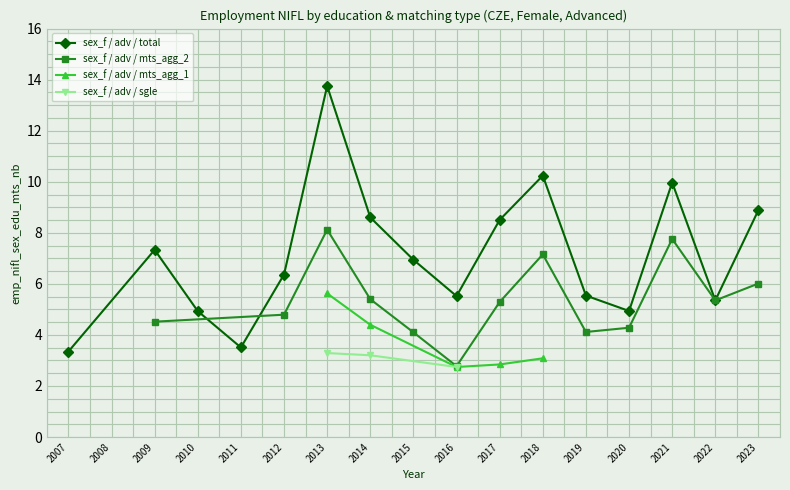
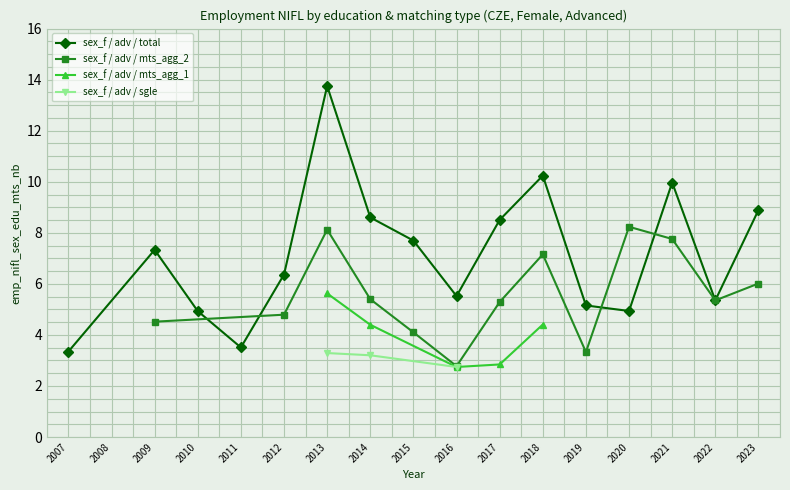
sex_f / adv / total, 2015: 6.9 -> 7.7
sex_f / adv / mts_agg_1, 2018: 3.1 -> 4.4
sex_f / adv / total, 2019: 5.5 -> 5.2
sex_f / adv / mts_agg_2, 2019: 4.1 -> 3.3
sex_f / adv / mts_agg_2, 2020: 4.3 -> 8.2
